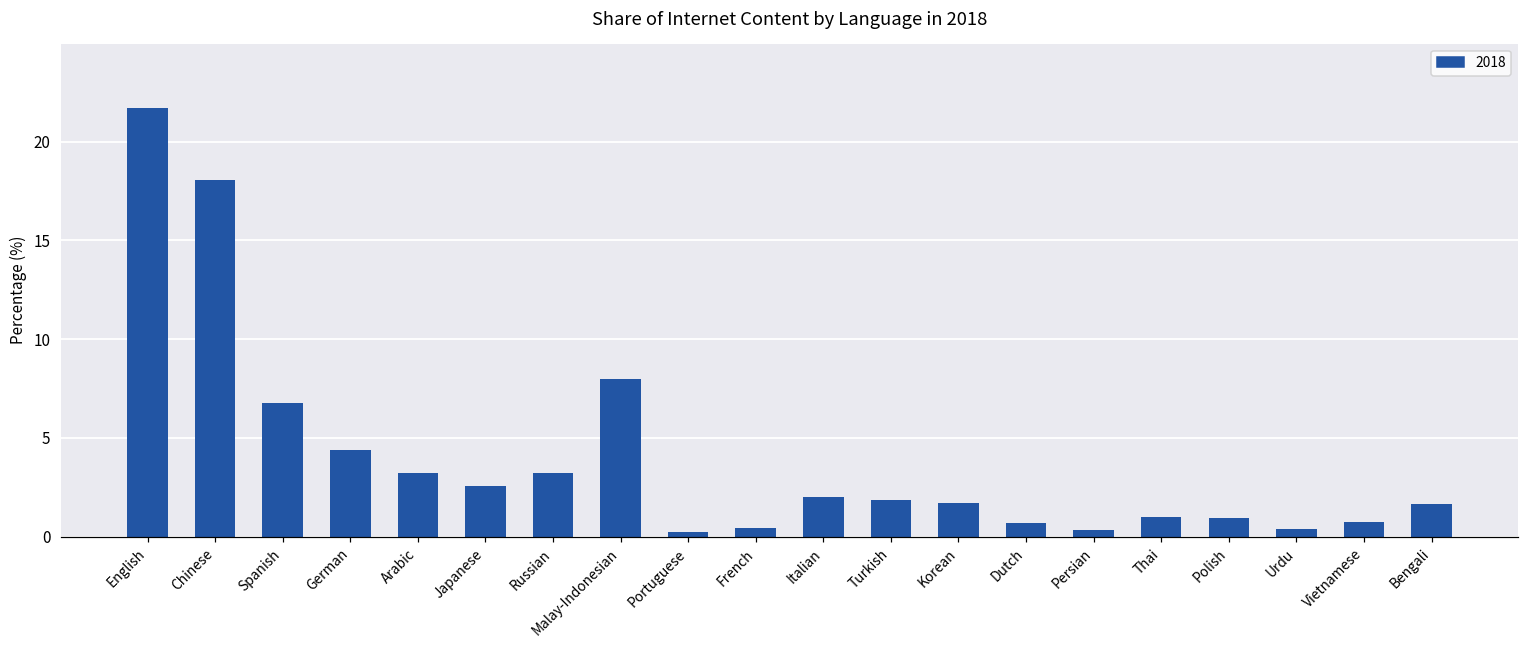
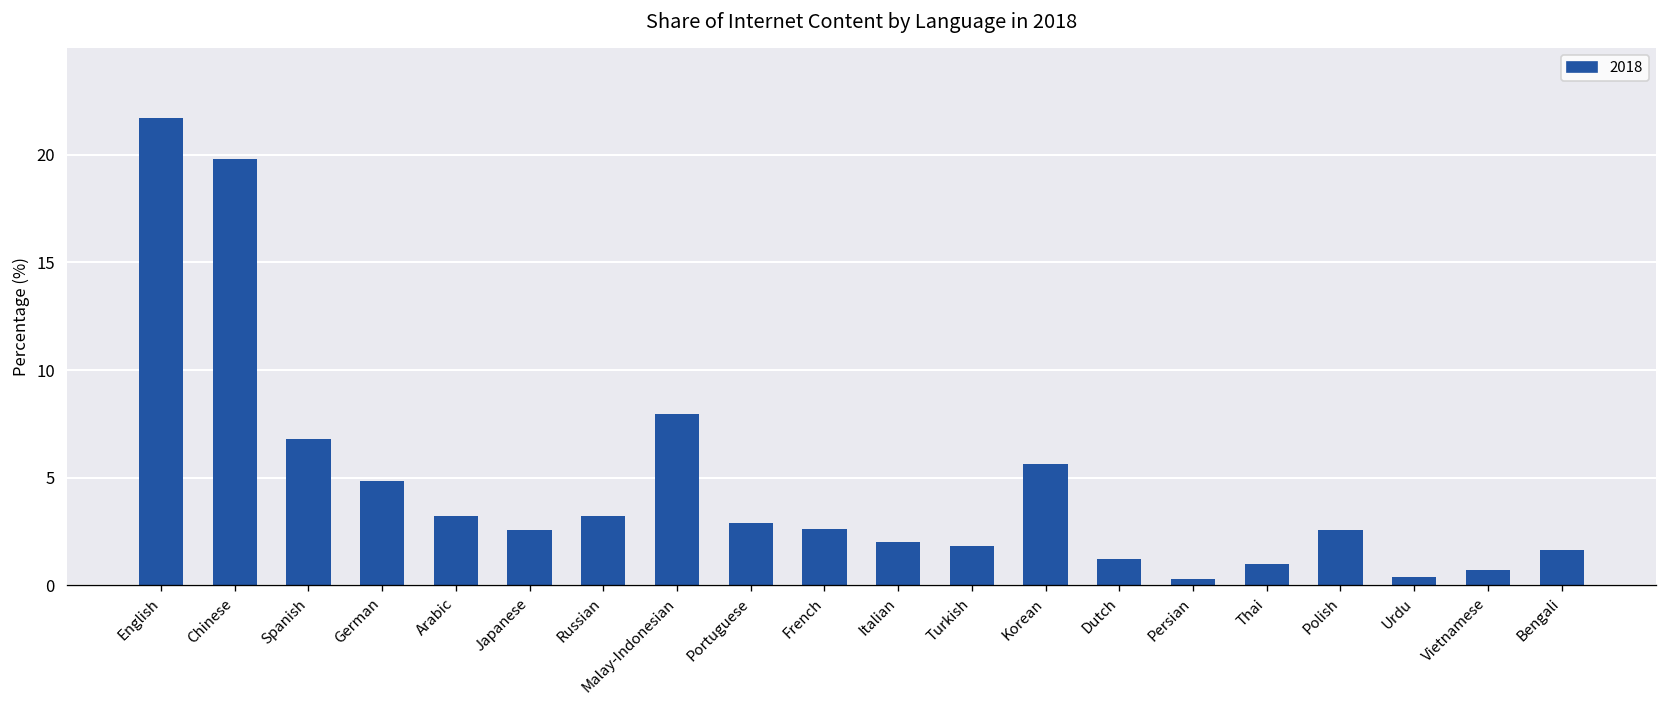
Chinese: 18.0 -> 19.8
German: 4.4 -> 4.8
Portuguese: 0.3 -> 2.9
French: 0.4 -> 2.6
Korean: 1.7 -> 5.6
Dutch: 0.7 -> 1.2
Polish: 1.0 -> 2.6
